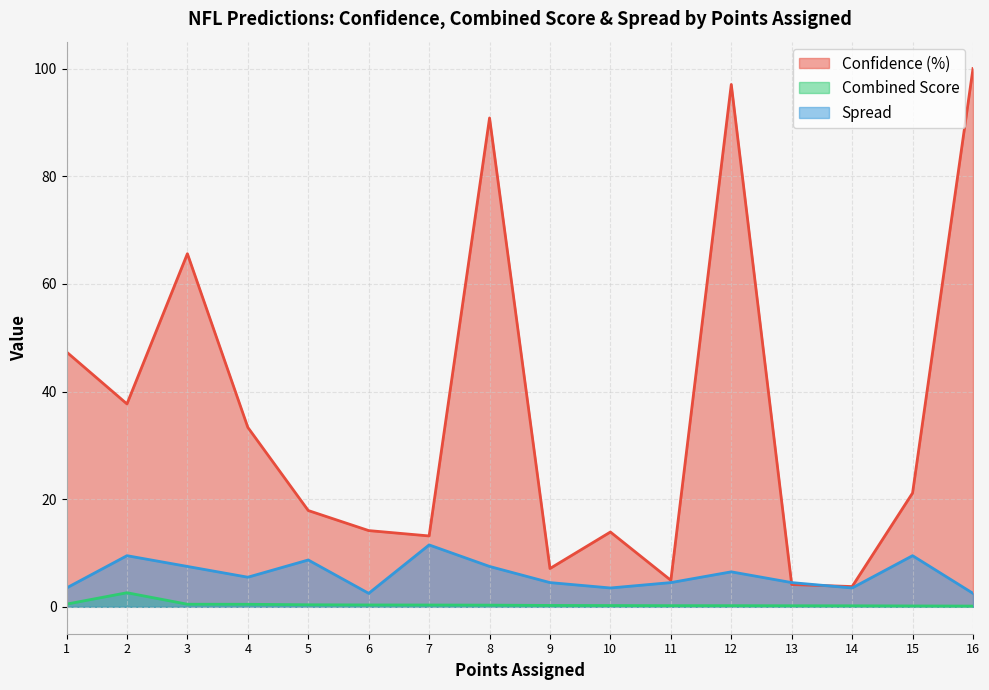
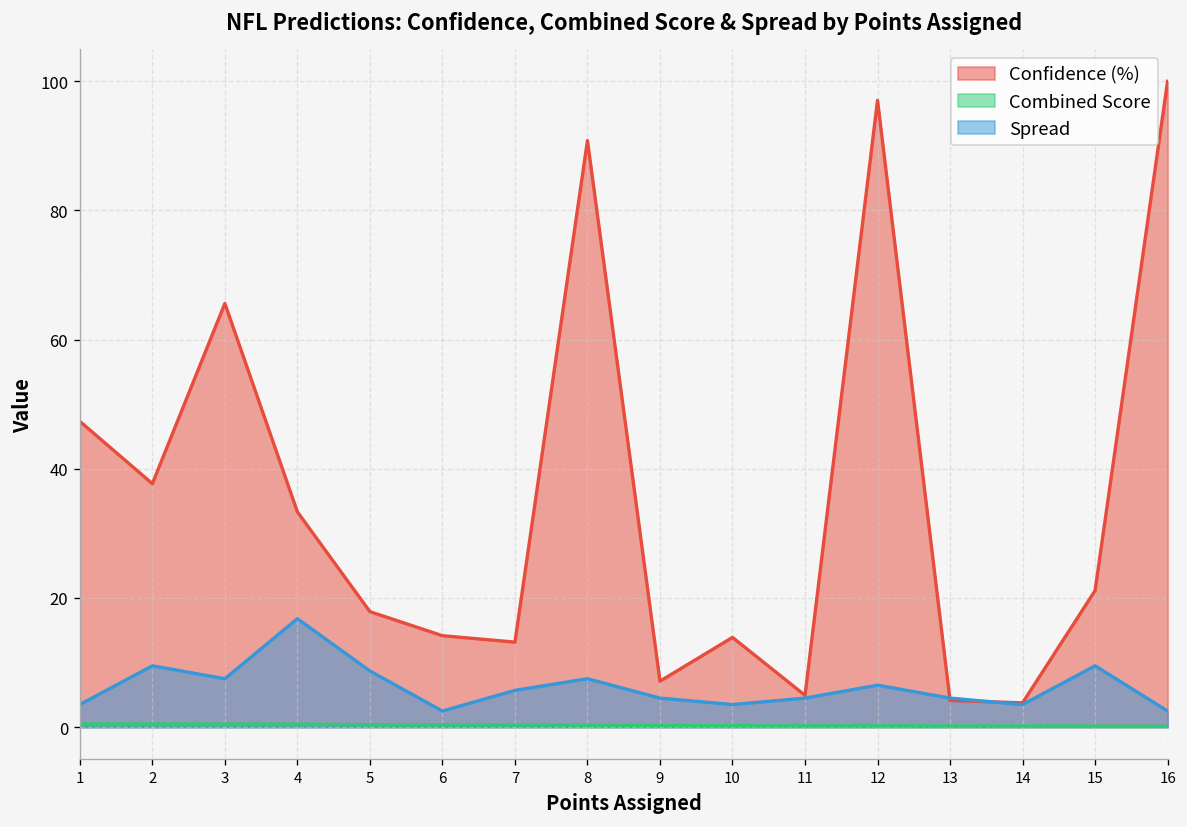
Combined Score, 2: 3 -> 0
Spread, 4: 6 -> 17
Spread, 7: 12 -> 6
